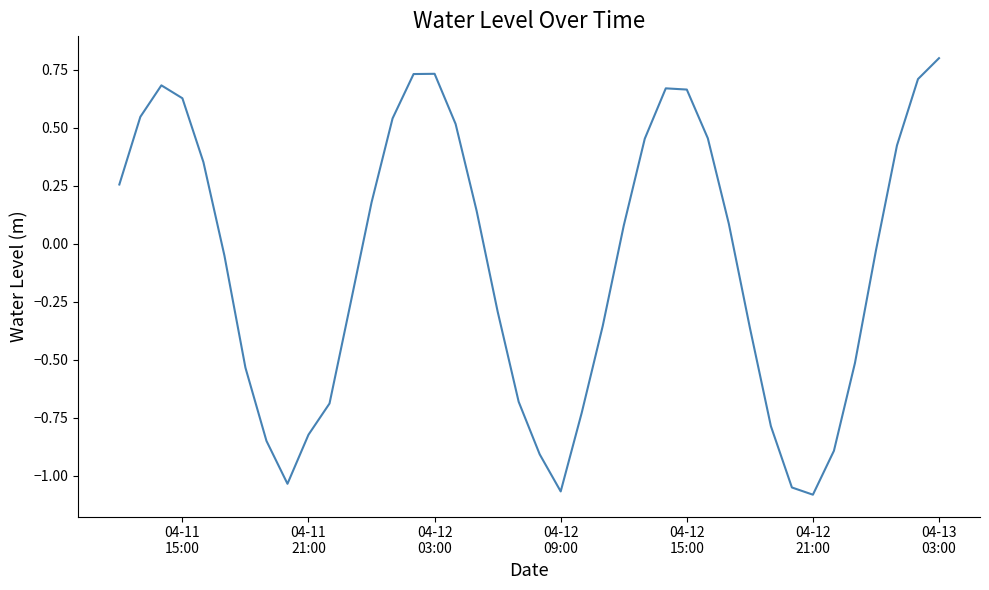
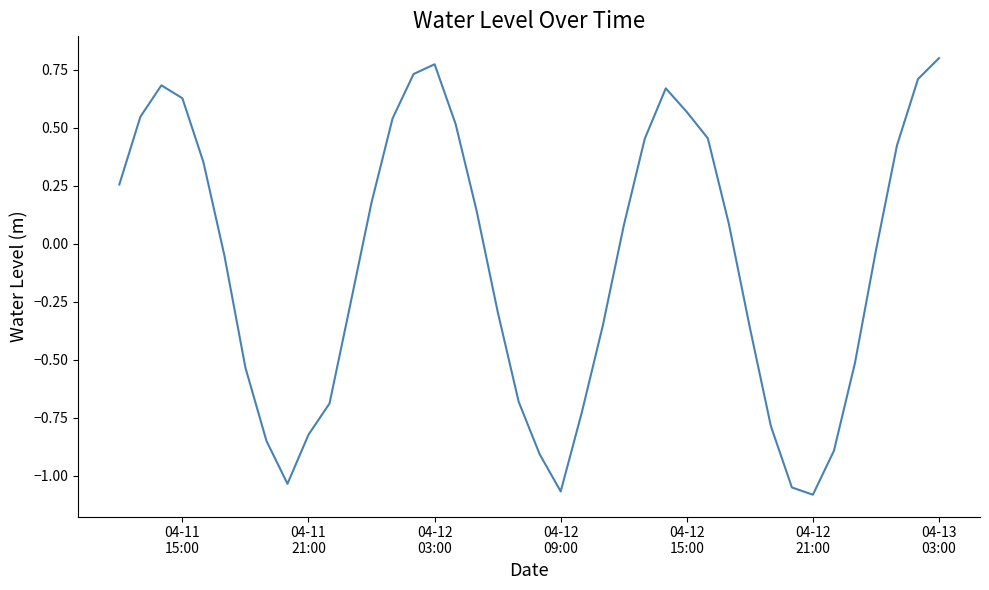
04-12 03:00: 0.73 -> 0.77
04-12 15:00: 0.66 -> 0.57
